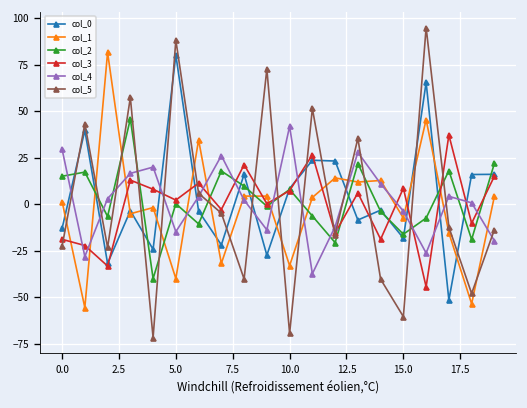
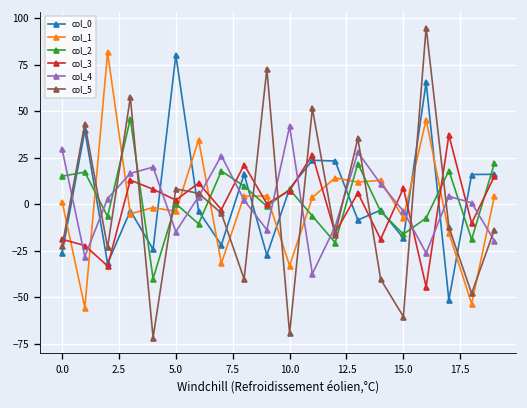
col_0, 0.0: -13 -> -26
col_1, 5.0: -40 -> -4
col_5, 5.0: 88 -> 8
